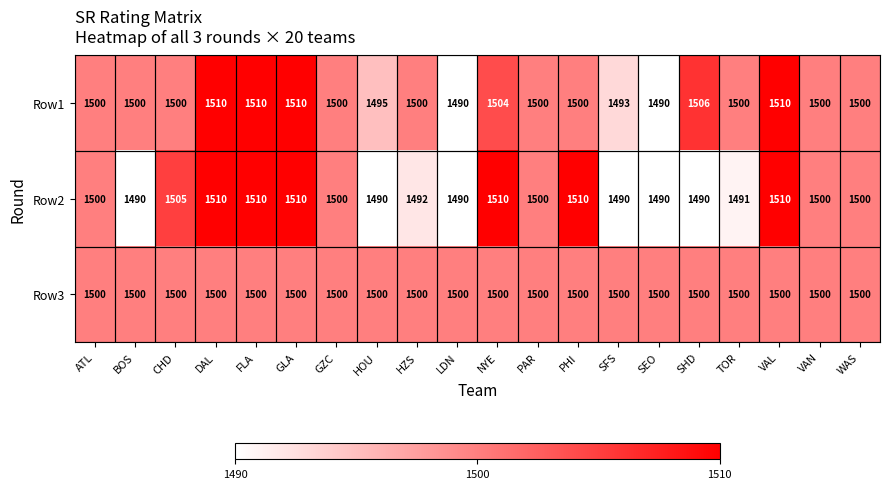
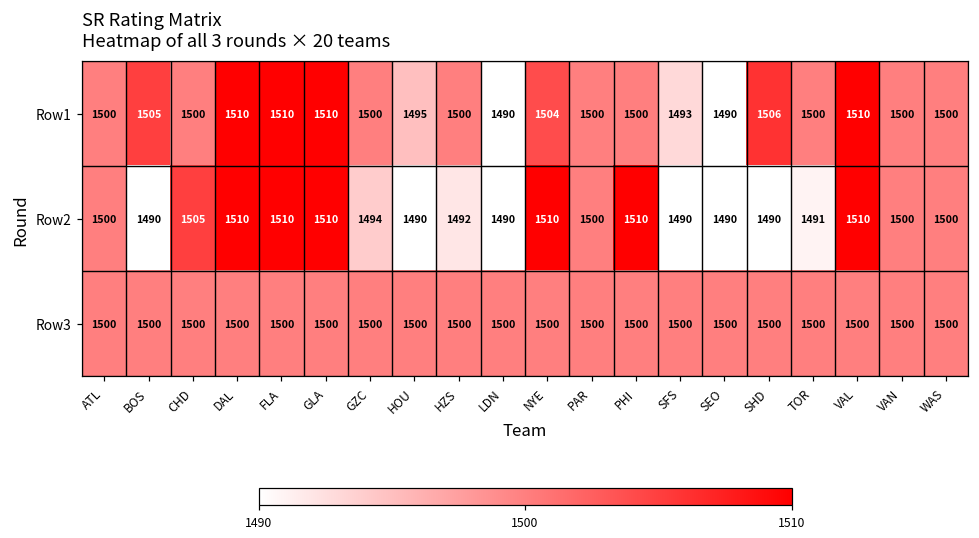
Row1, BOS: 1500 -> 1505
Row2, GZC: 1500 -> 1494
